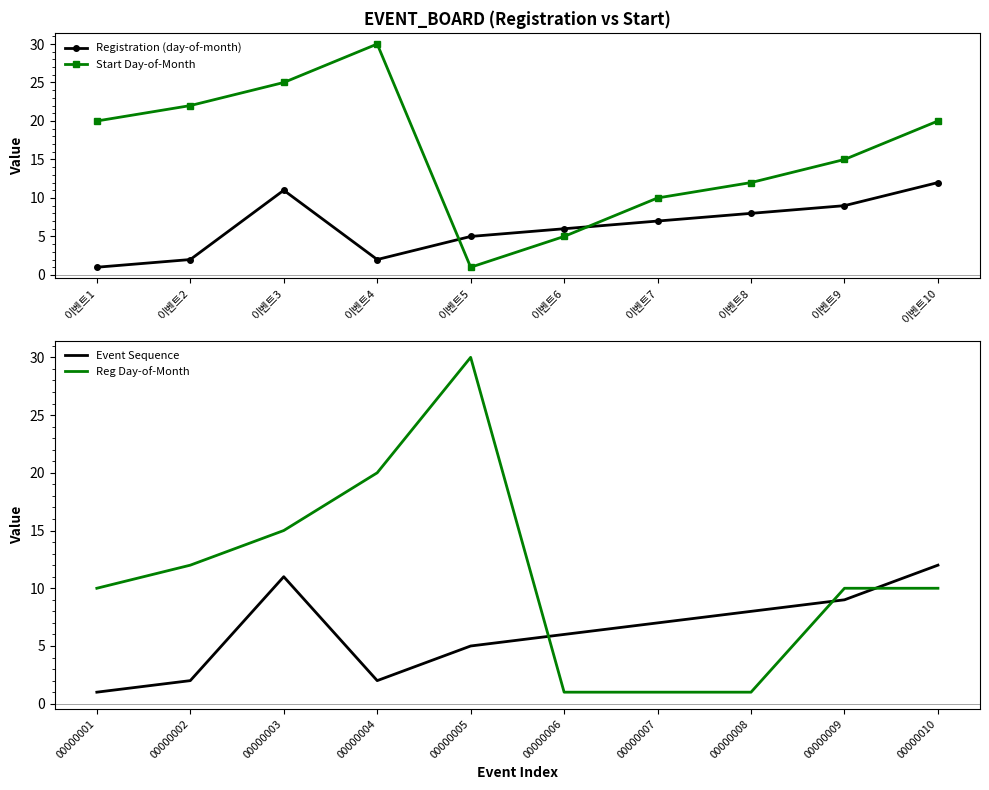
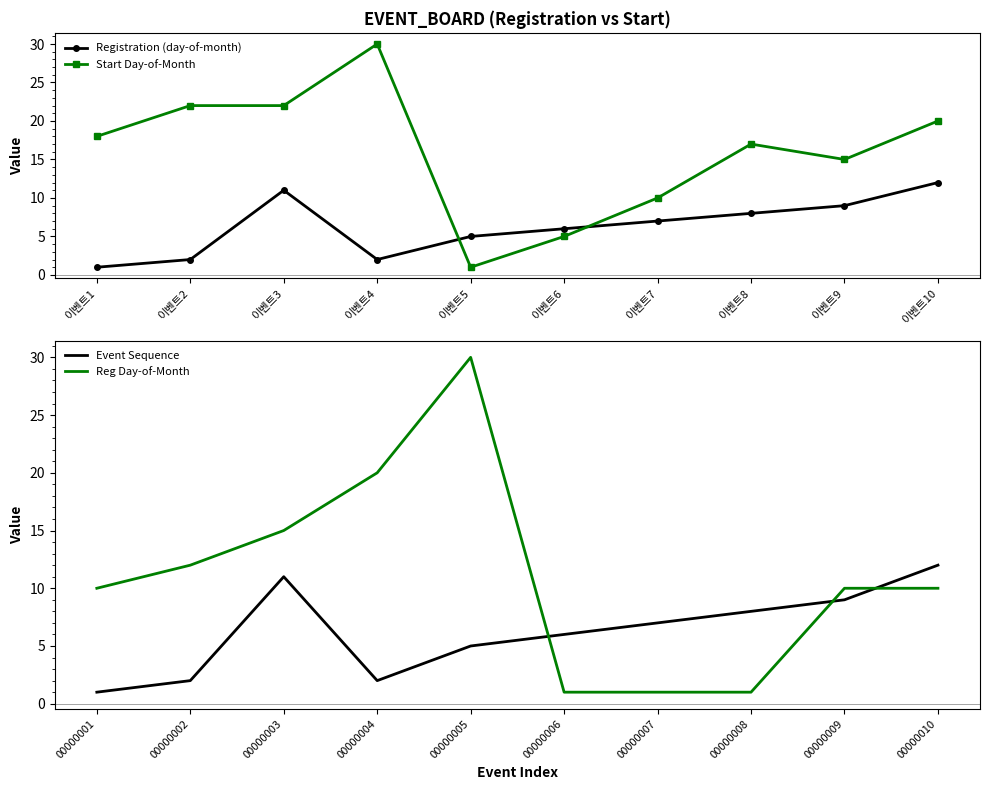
EVENT_BOARD (Registration vs Start), Start Day-of-Month, 이벤트1: 20 -> 18
EVENT_BOARD (Registration vs Start), Start Day-of-Month, 이벤트3: 25 -> 22
EVENT_BOARD (Registration vs Start), Start Day-of-Month, 이벤트8: 12 -> 17
